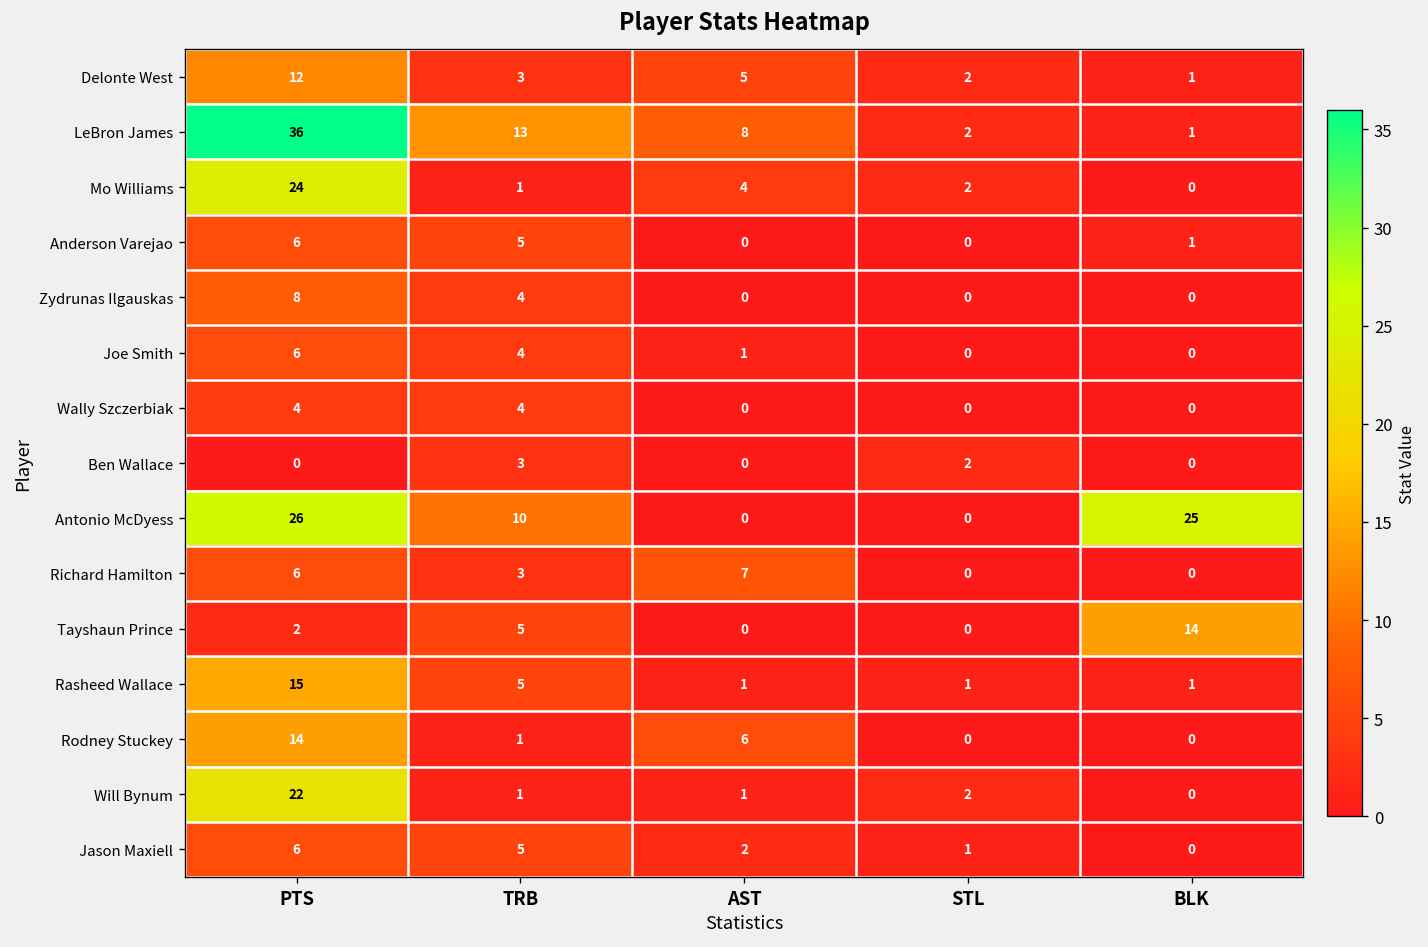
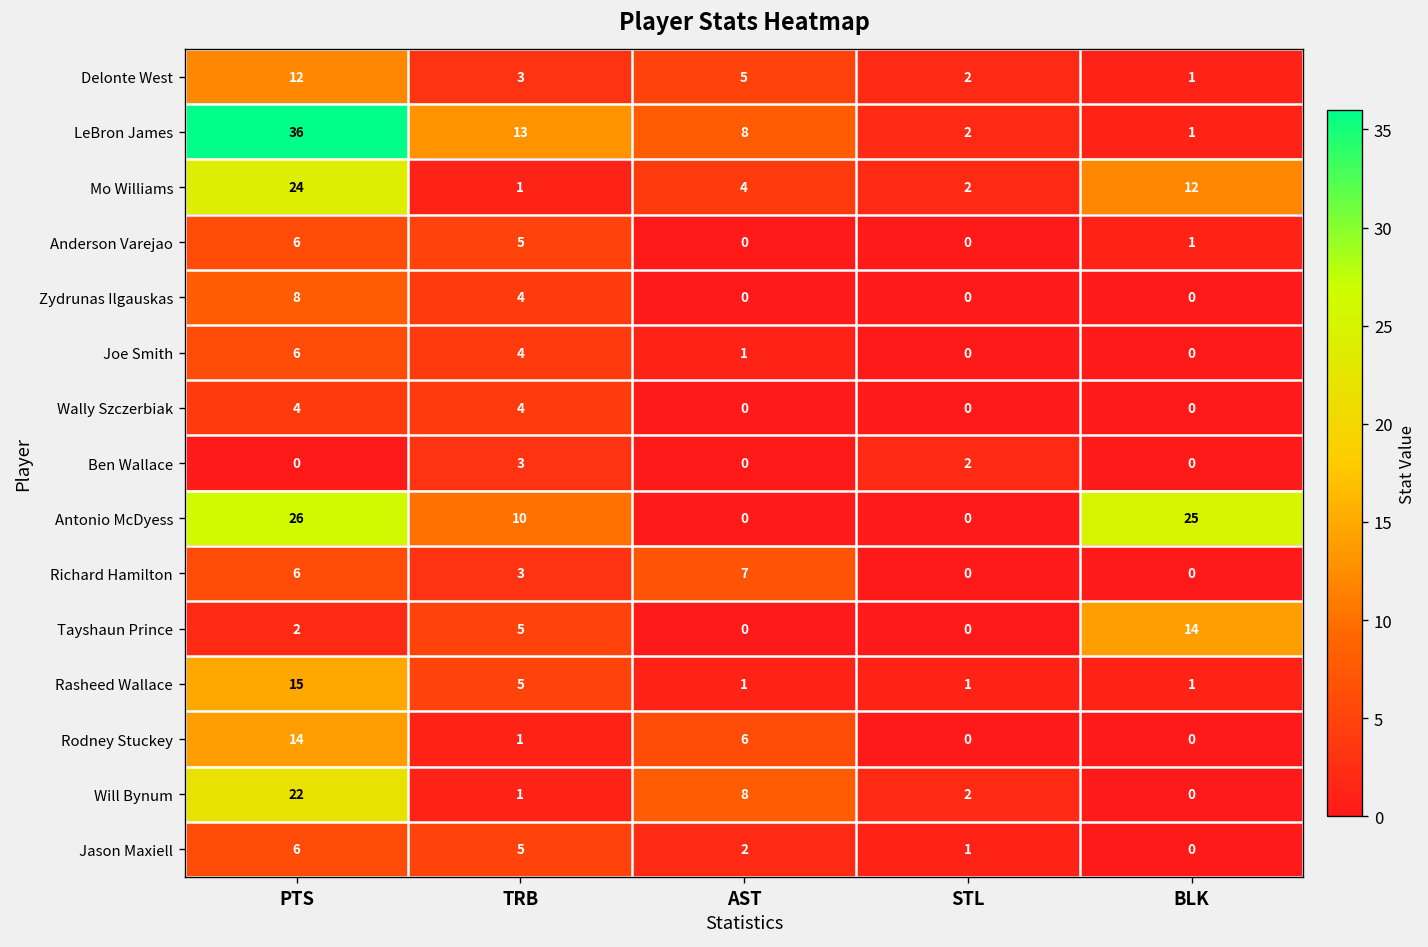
Mo Williams, BLK: 0 -> 12
Will Bynum, AST: 1 -> 8
